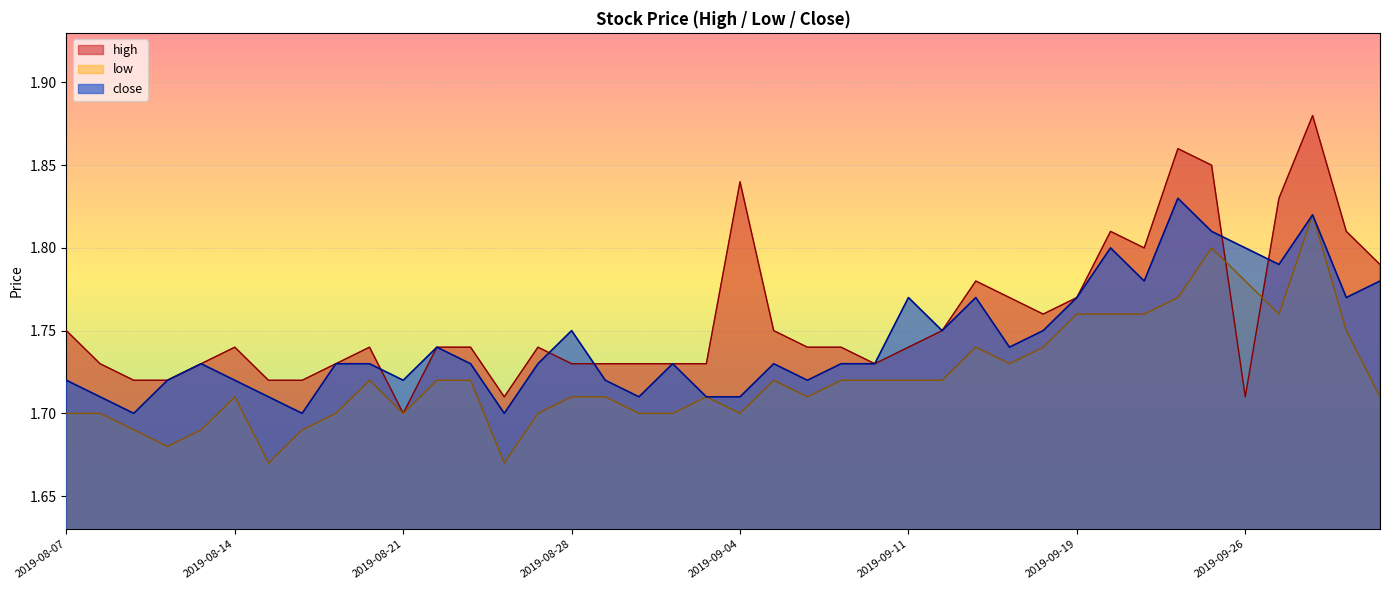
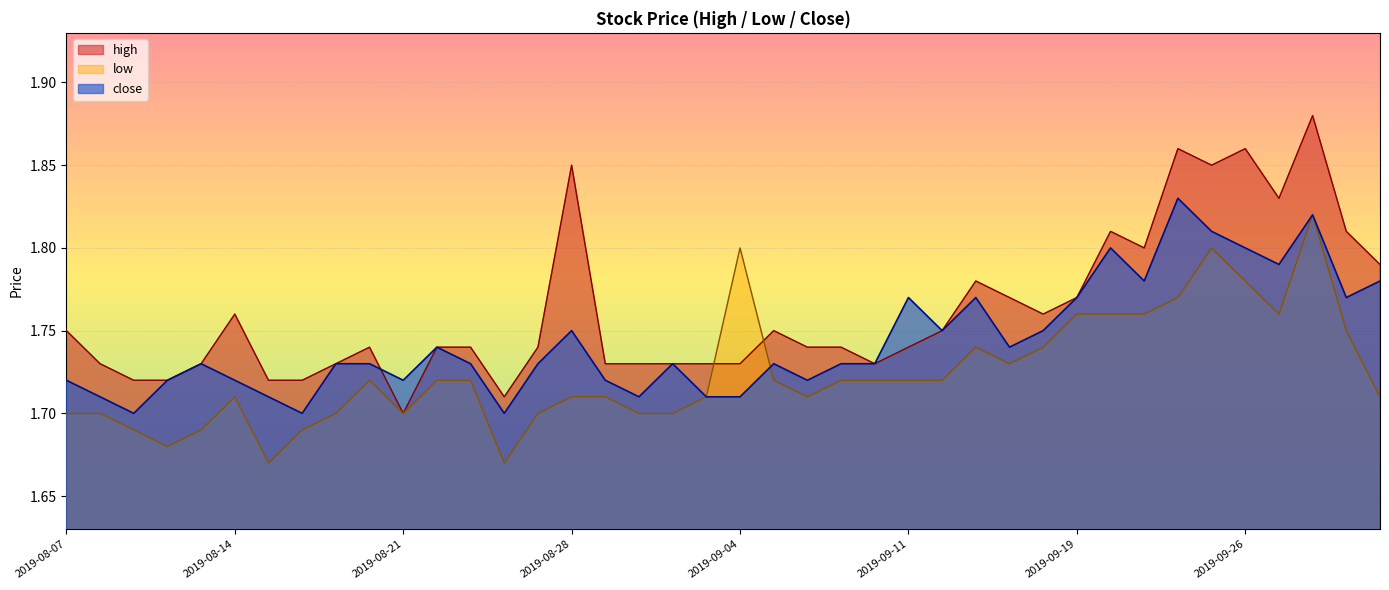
high, 2019-08-14: 1.74 -> 1.76
high, 2019-08-28: 1.73 -> 1.85
high, 2019-09-04: 1.84 -> 1.73
low, 2019-09-04: 1.7 -> 1.8
high, 2019-09-26: 1.71 -> 1.86
